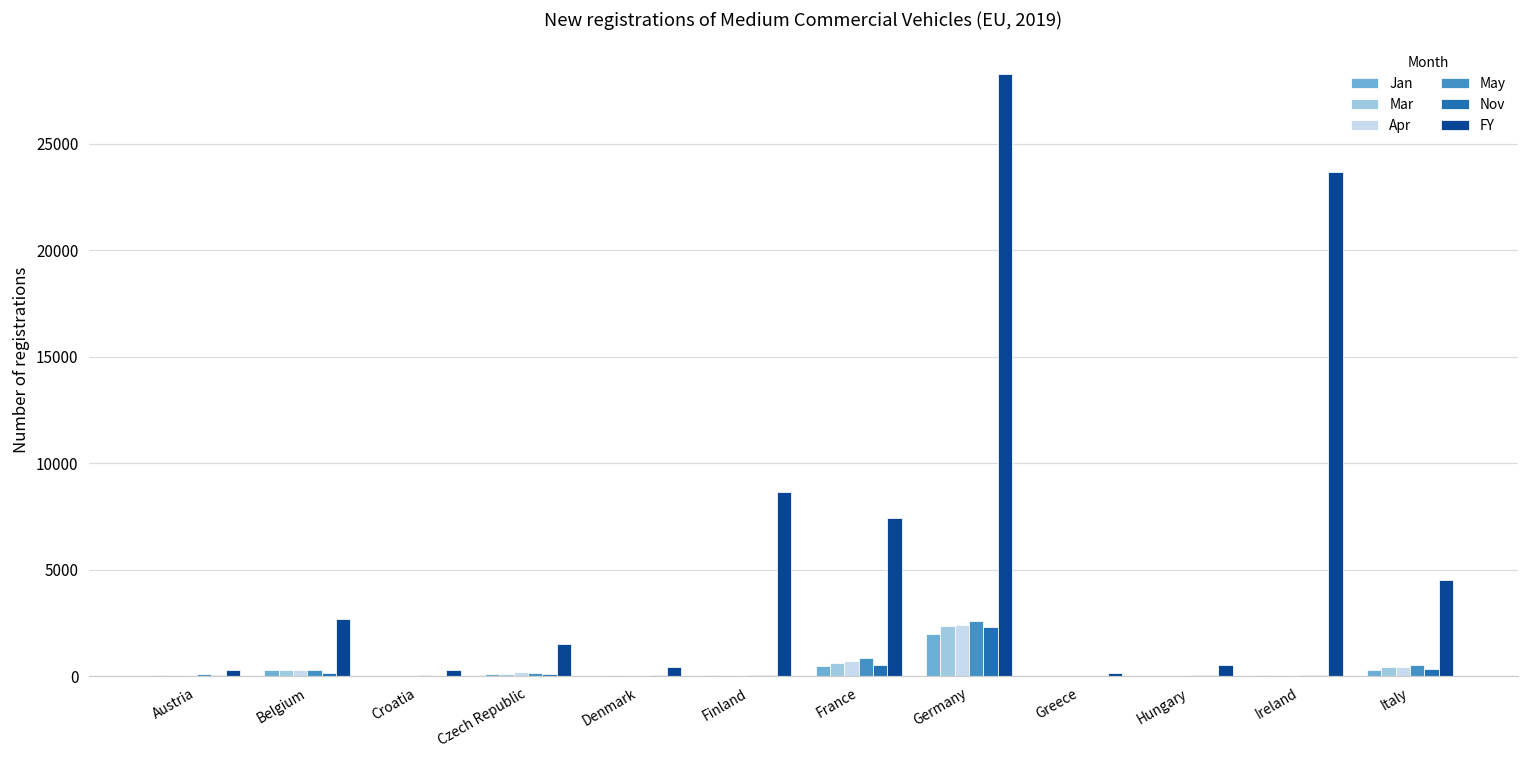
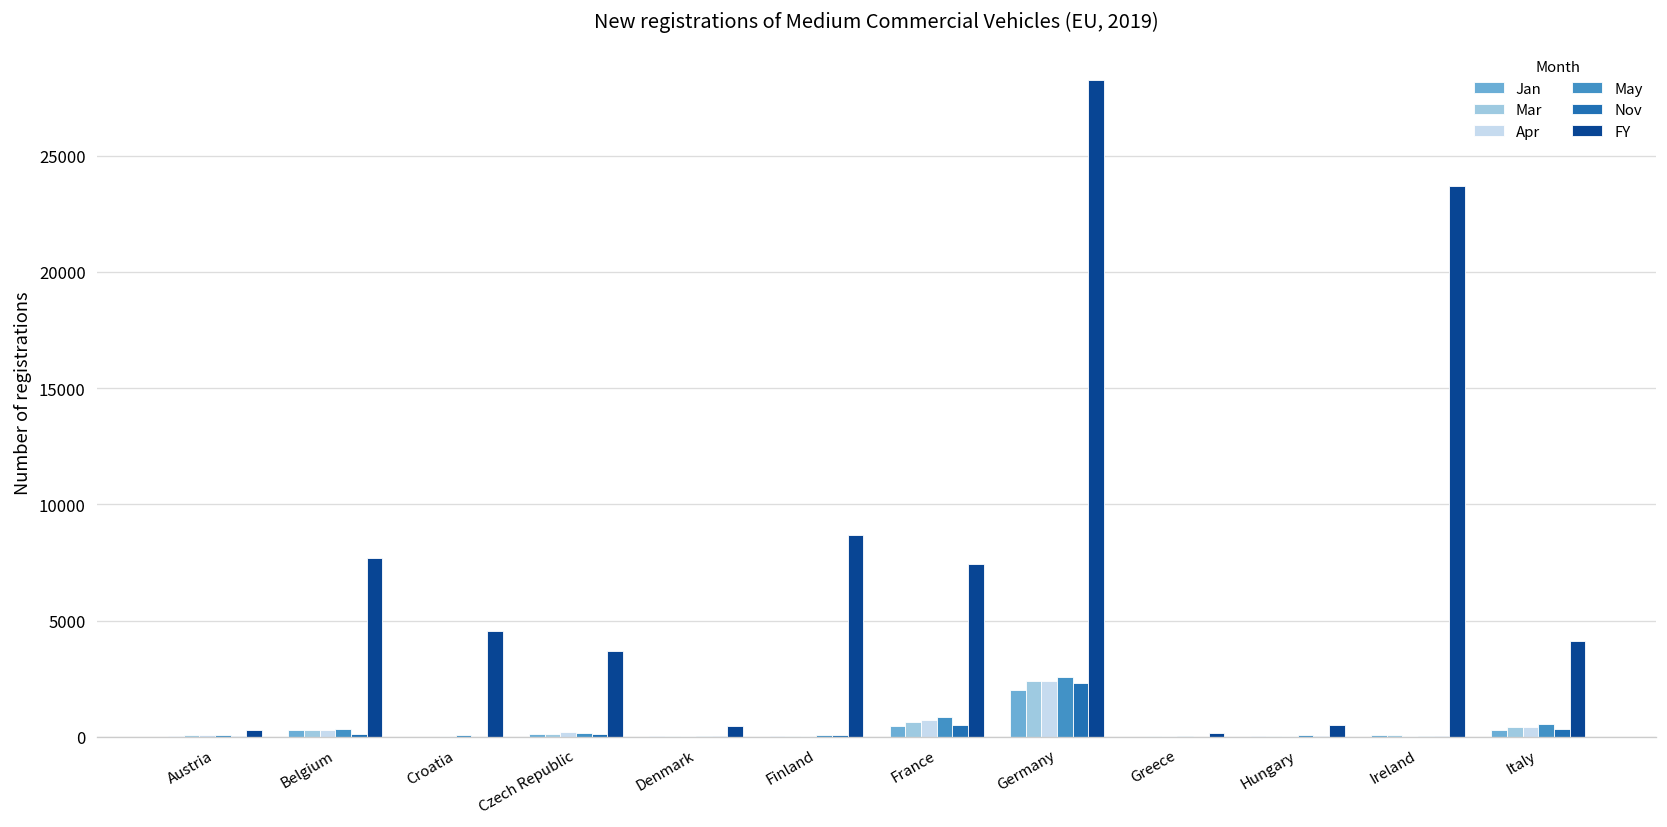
FY, Belgium: 2700 -> 7700
FY, Croatia: 300 -> 4500
FY, Czech Republic: 1500 -> 3700
FY, Italy: 4500 -> 4100
